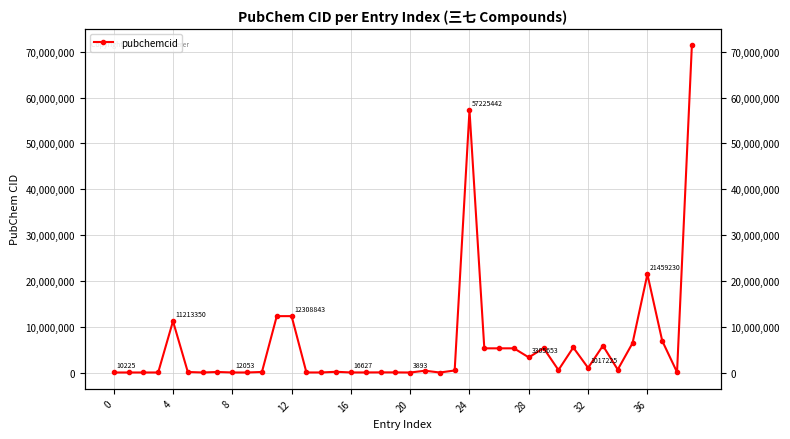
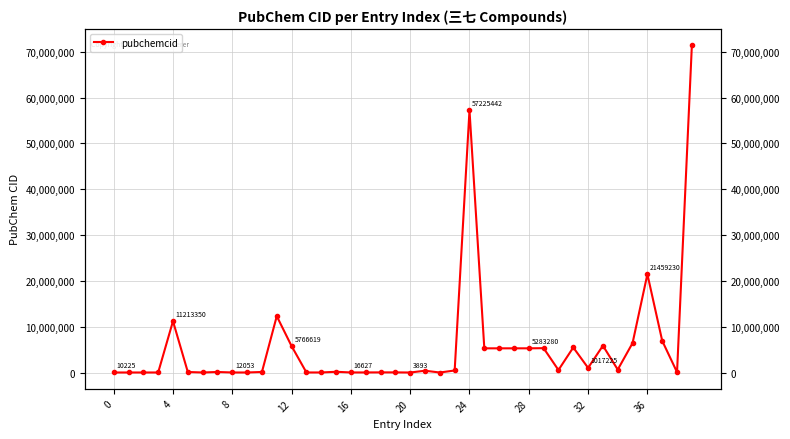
12: 12308843 -> 5766619
28: 3305653 -> 5283280
